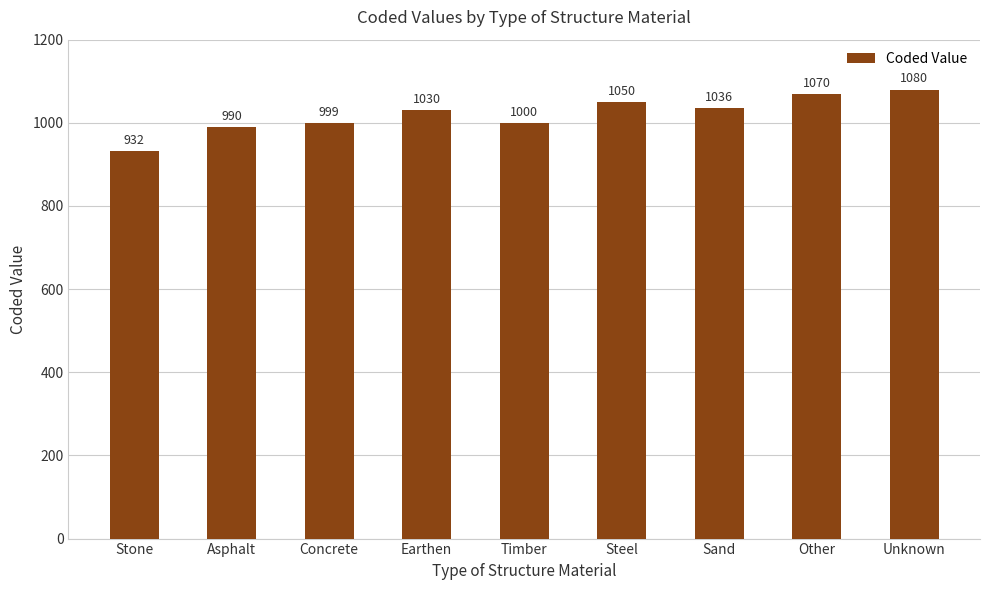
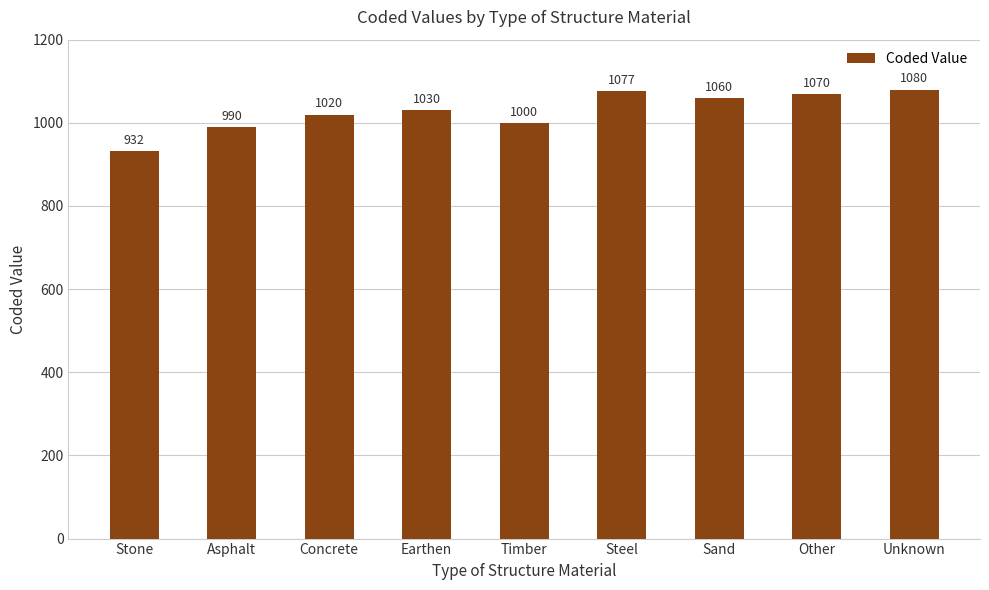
Concrete: 999 -> 1020
Steel: 1050 -> 1077
Sand: 1036 -> 1060
